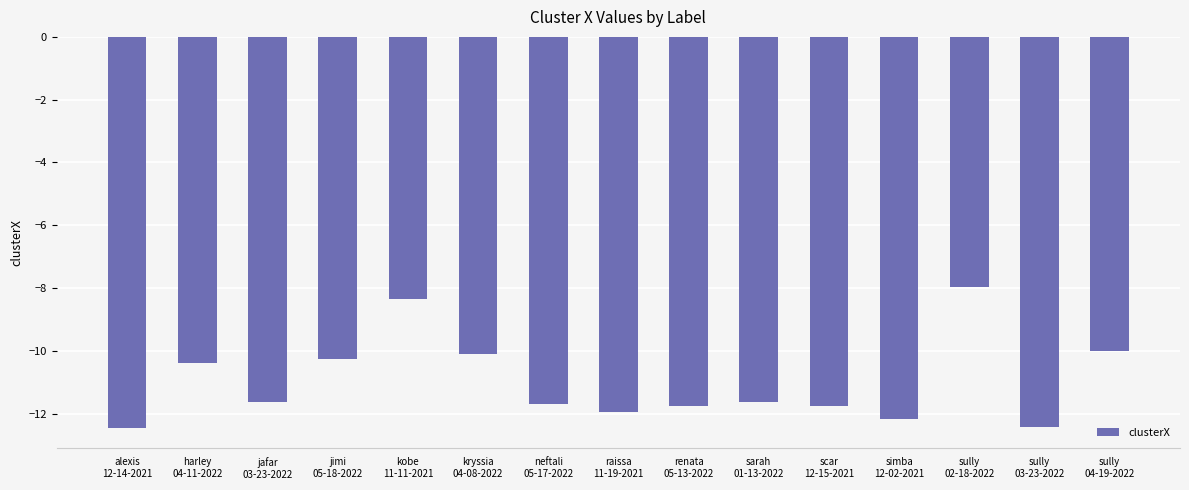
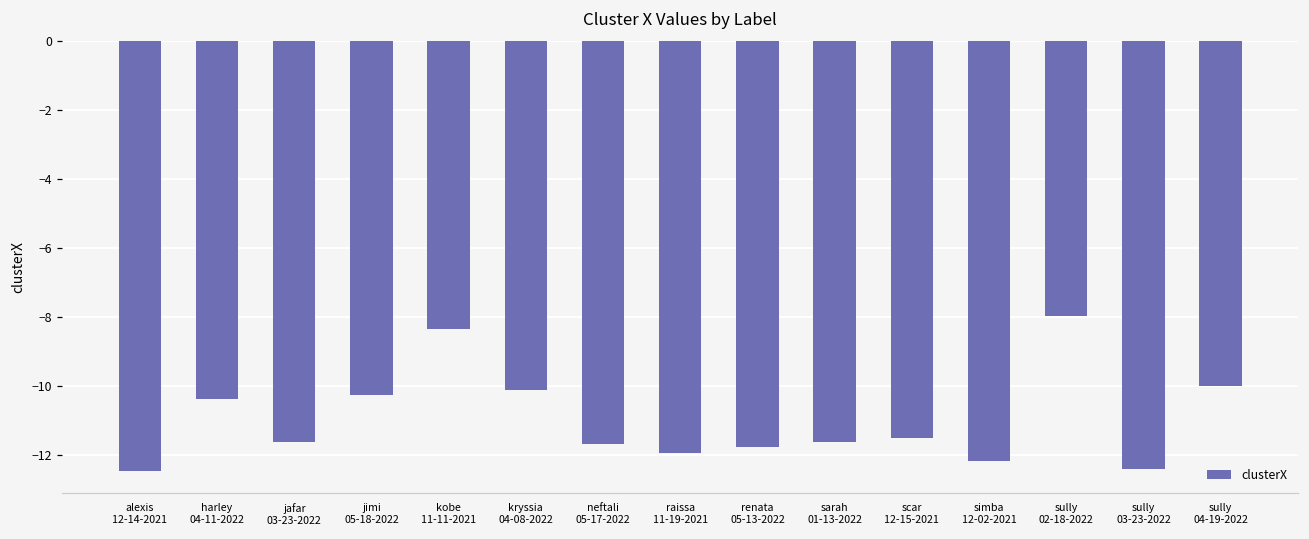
scar 12-15-2021: -11.8 -> -11.5
